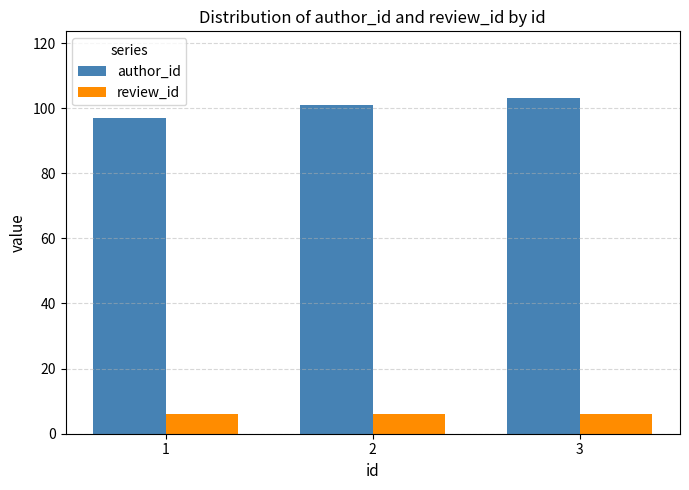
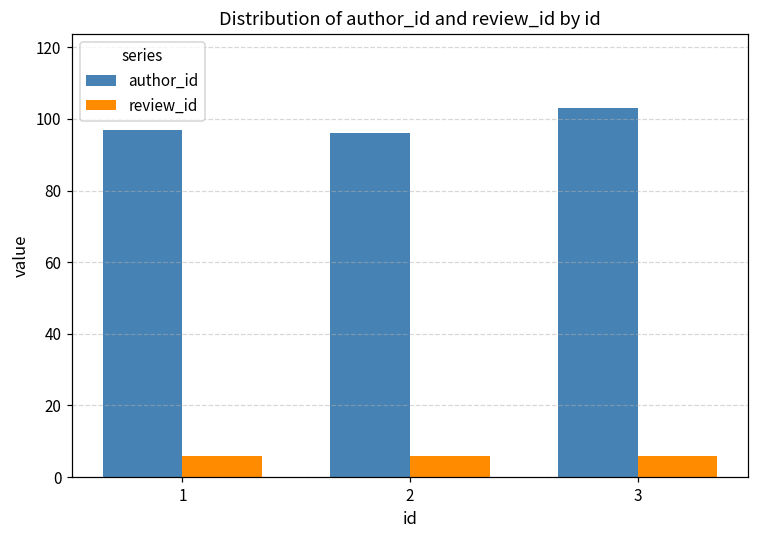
author_id, 2: 101 -> 96
